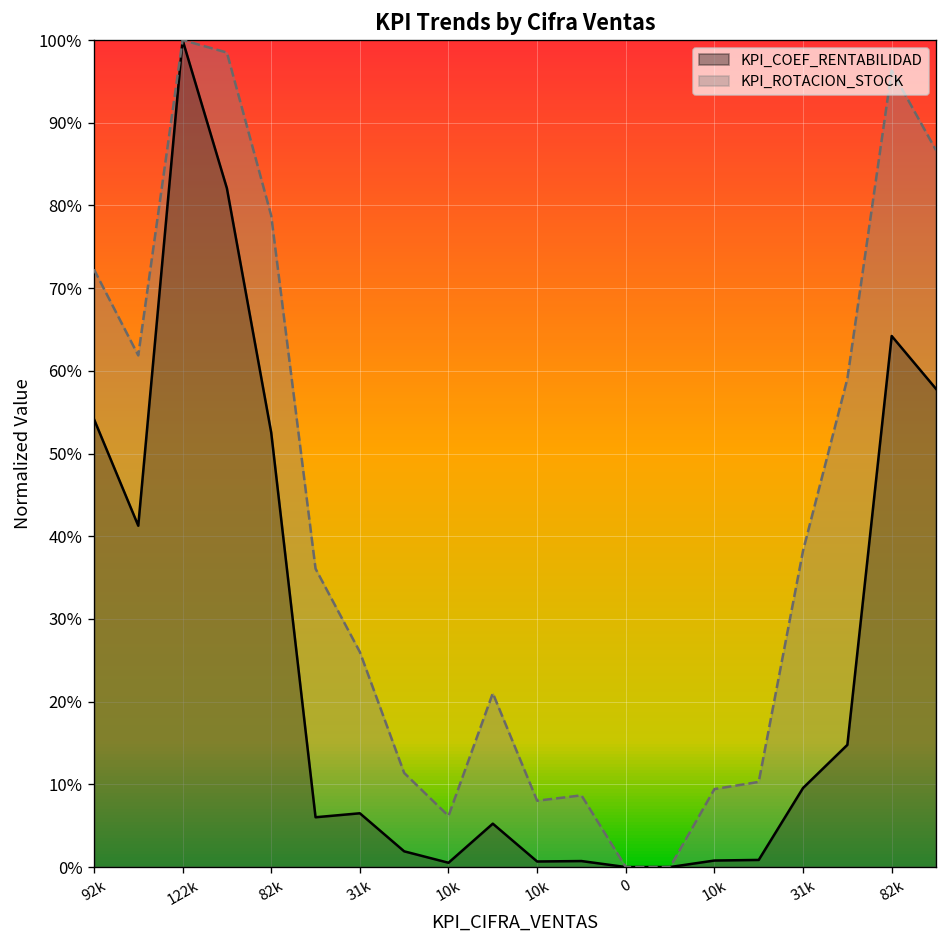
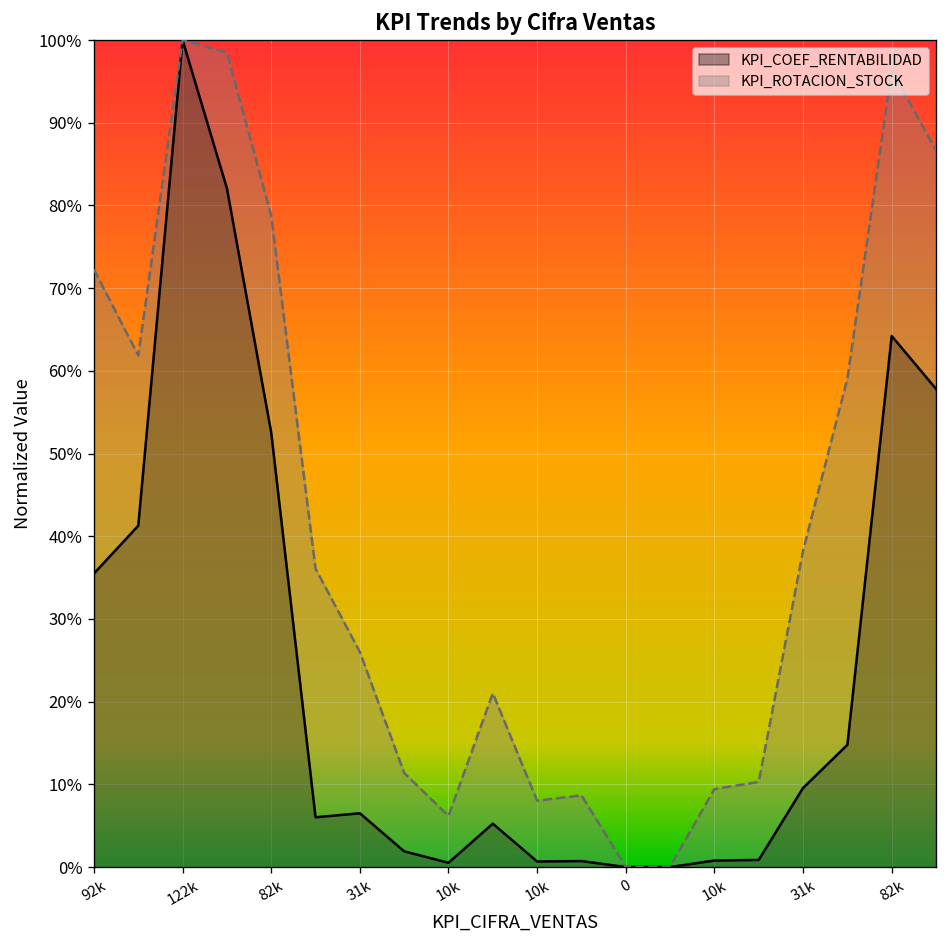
KPI_COEF_RENTABILIDAD, 92k: 54% -> 35%
